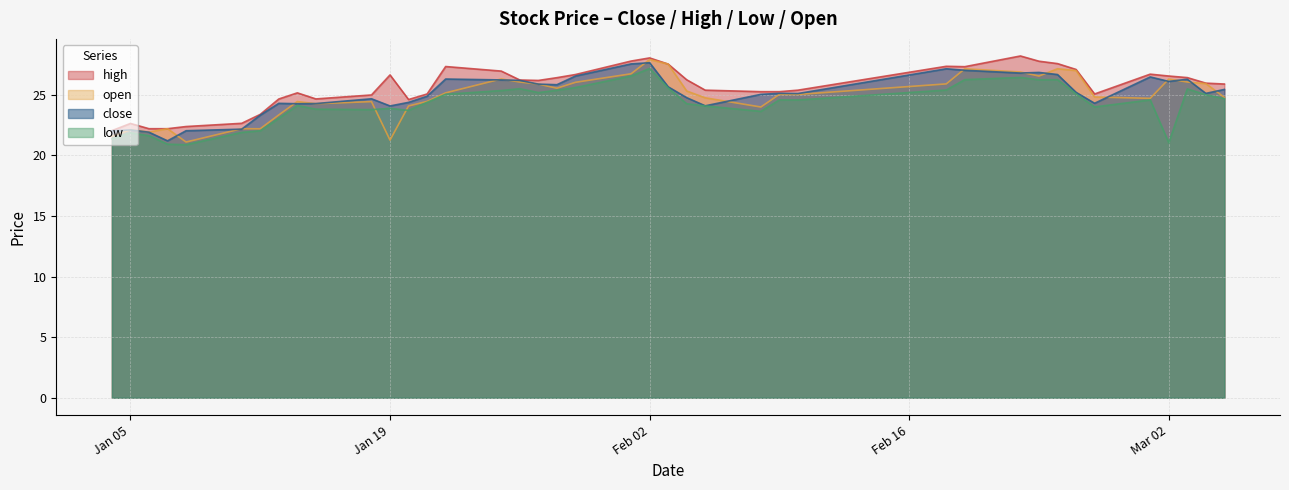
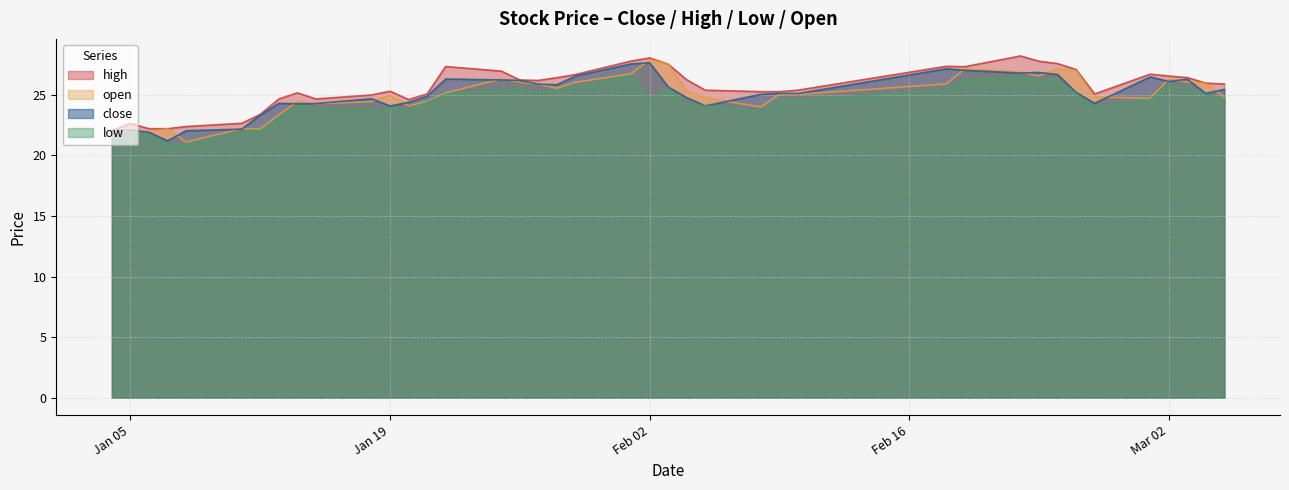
high, Jan 19: 26.6 -> 25.3
open, Jan 19: 21.3 -> 24.9
low, Feb 02: 27.2 -> 24.6
low, Mar 02: 21.0 -> 25.7
